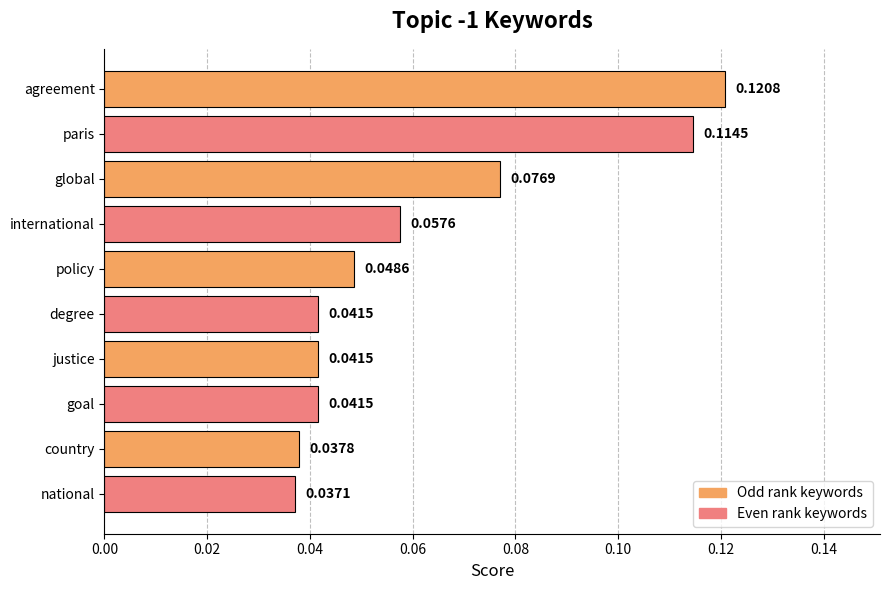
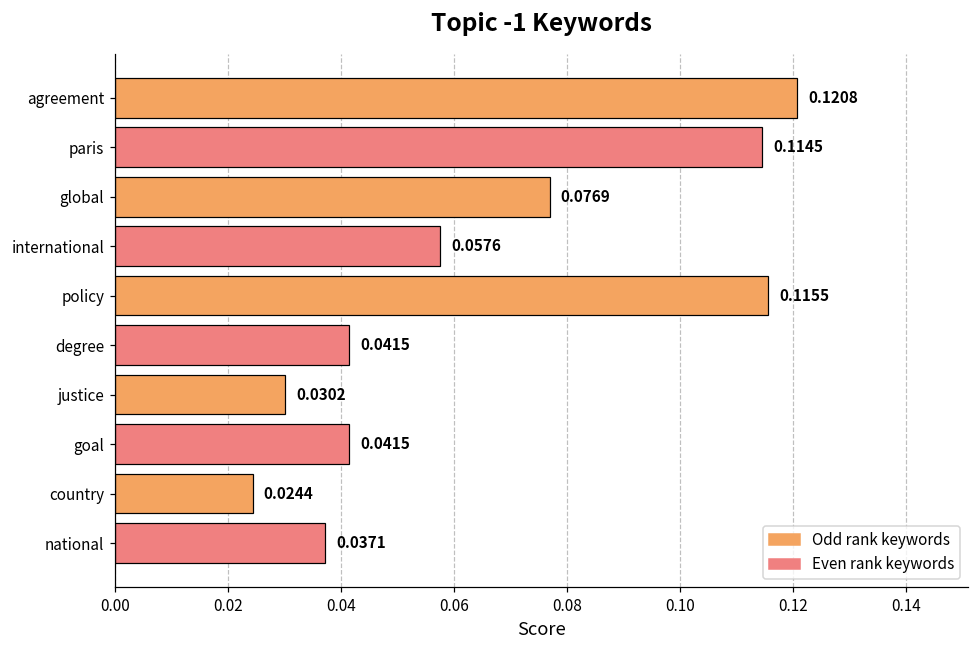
policy: 0.0486 -> 0.1155
justice: 0.0415 -> 0.0302
country: 0.0378 -> 0.0244
